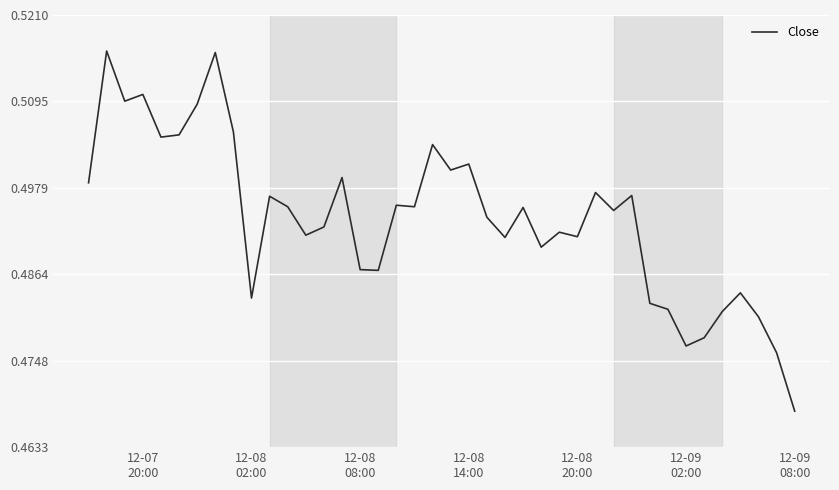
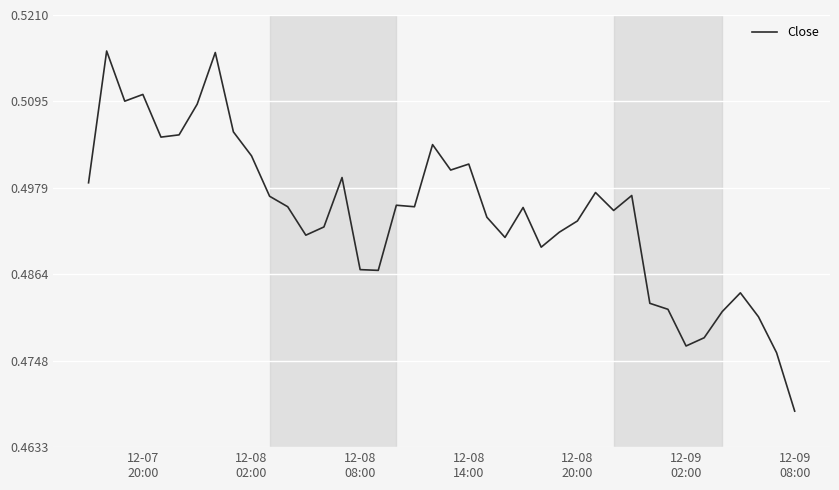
12-08 02:00: 0.483 -> 0.502
12-08 20:00: 0.491 -> 0.494
